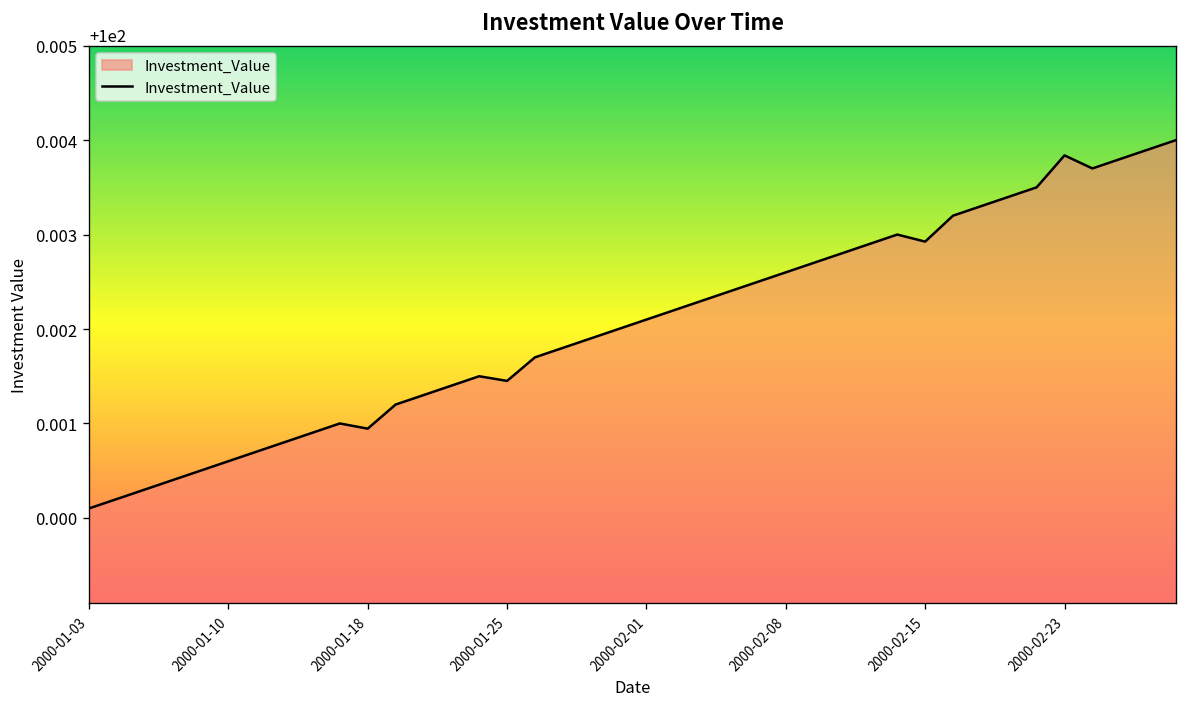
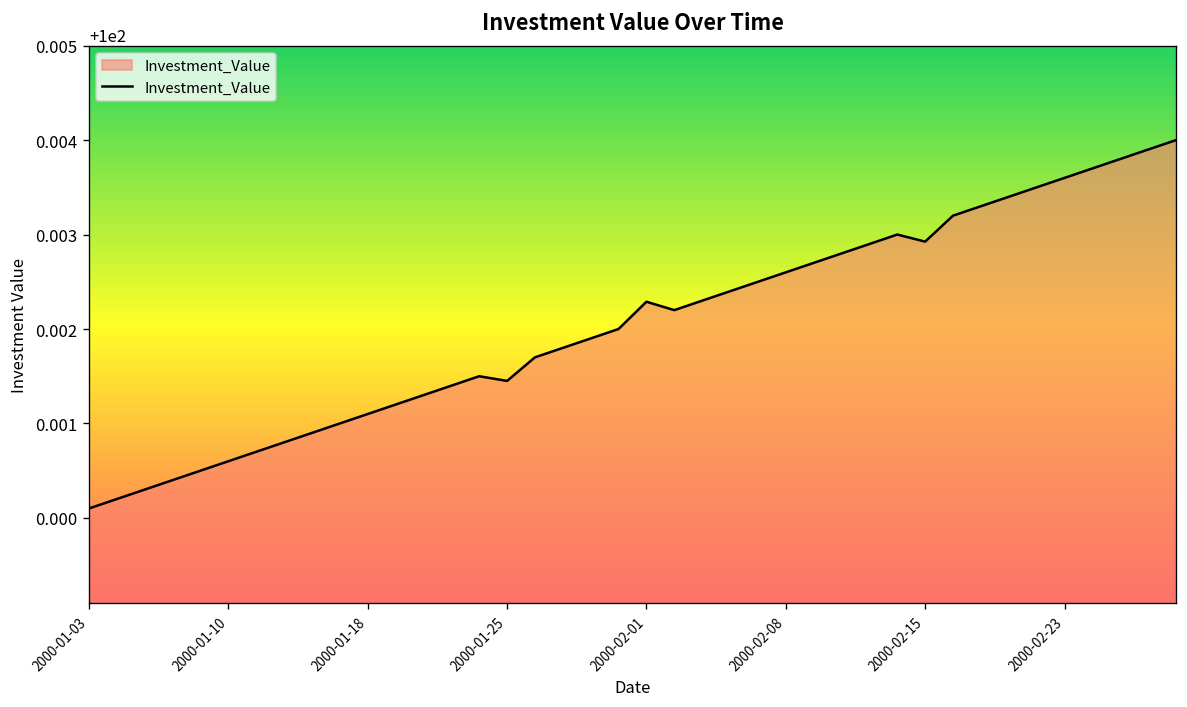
2000-01-18: 100.0009 -> 100.0011
2000-02-01: 100.0021 -> 100.0023
2000-02-23: 100.0038 -> 100.0036
